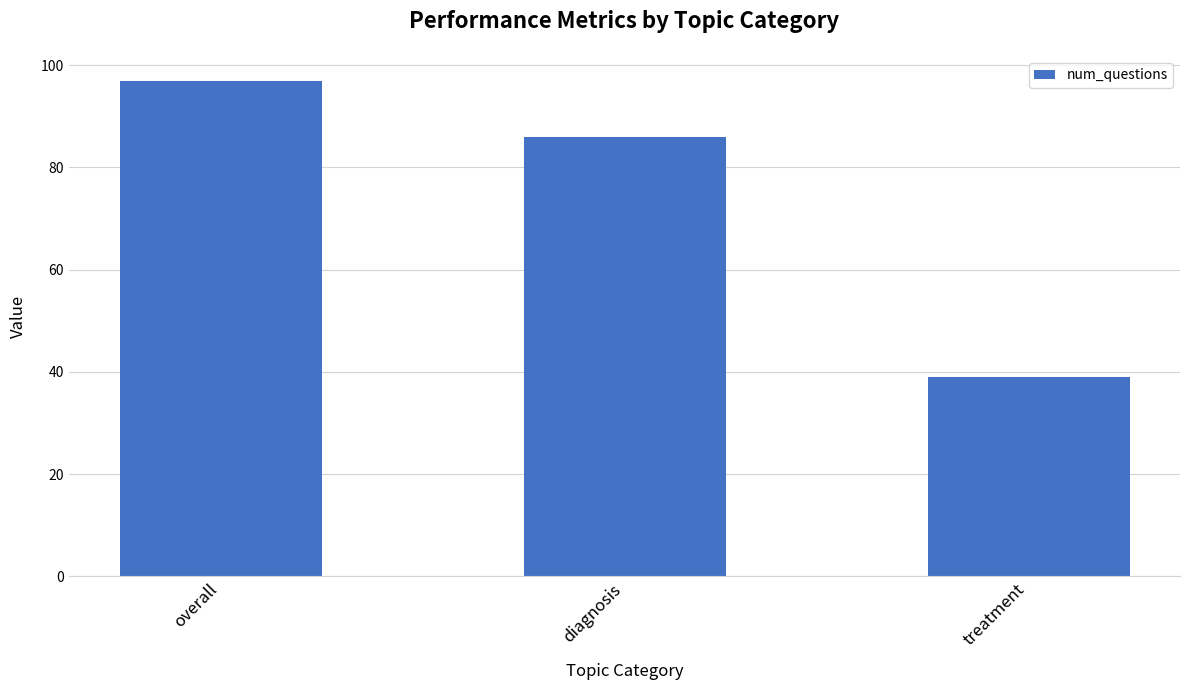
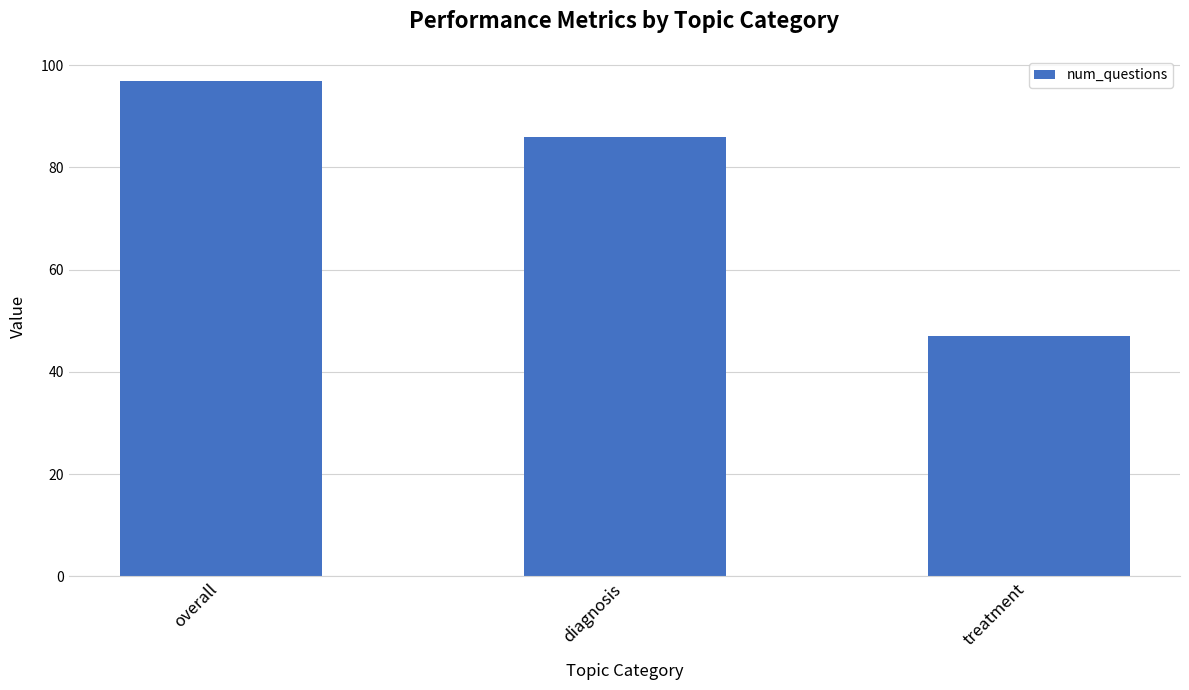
treatment: 39 -> 47
